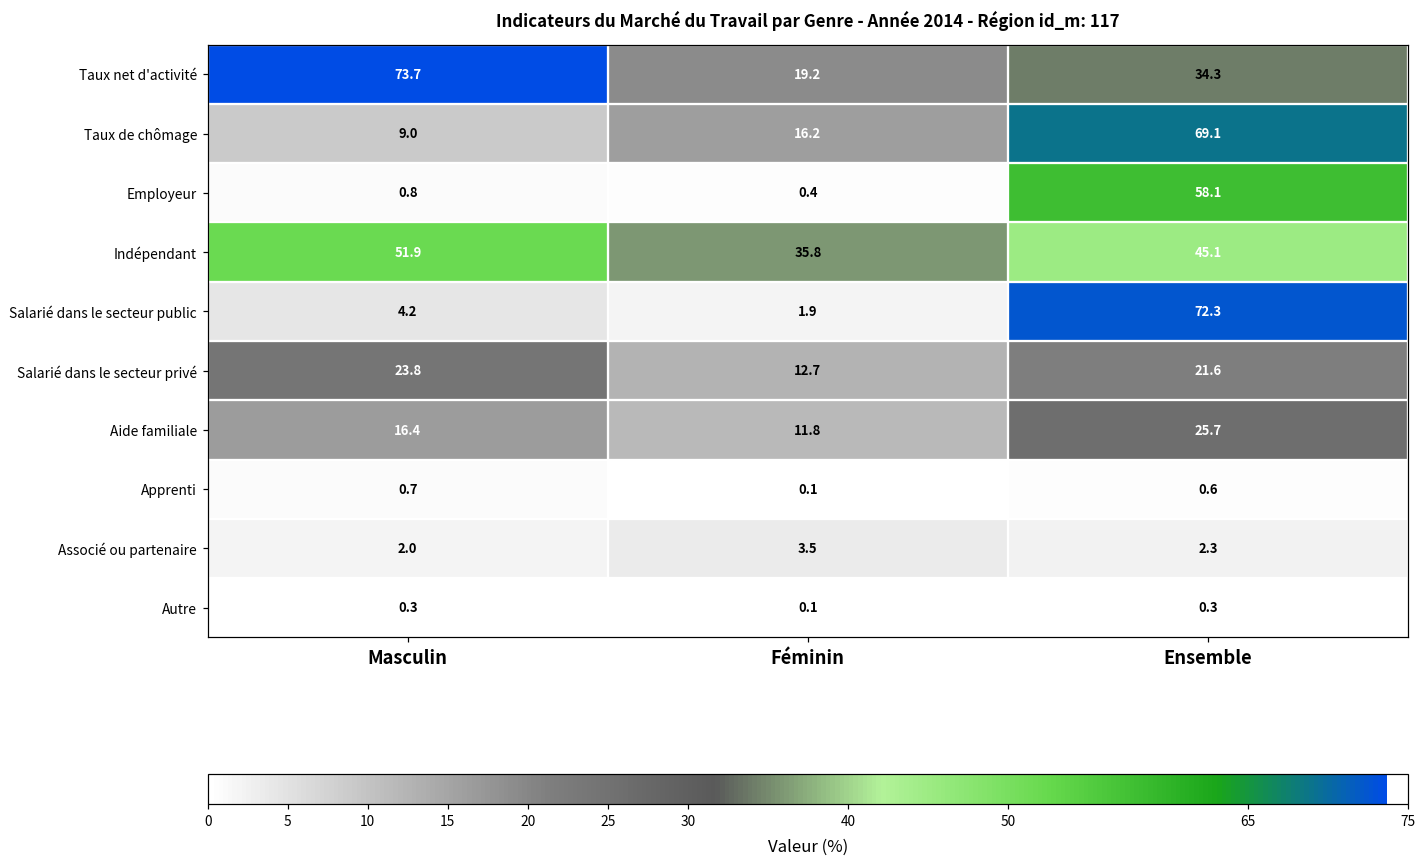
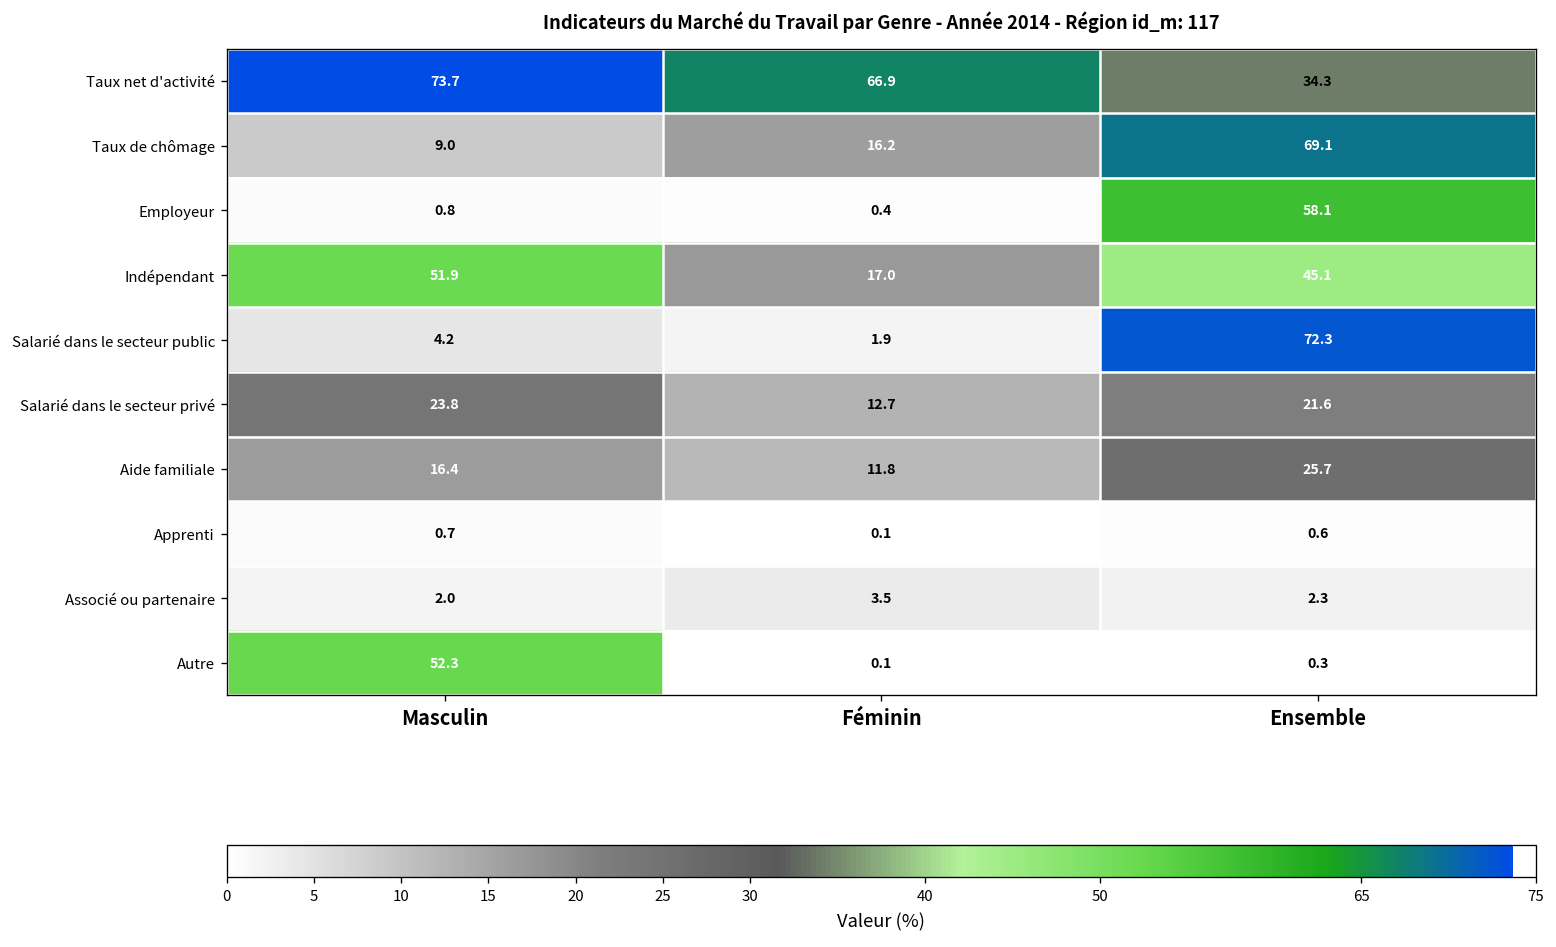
Taux net d'activité, Féminin: 19.2 -> 66.9
Indépendant, Féminin: 35.8 -> 17.0
Autre, Masculin: 0.3 -> 52.3
